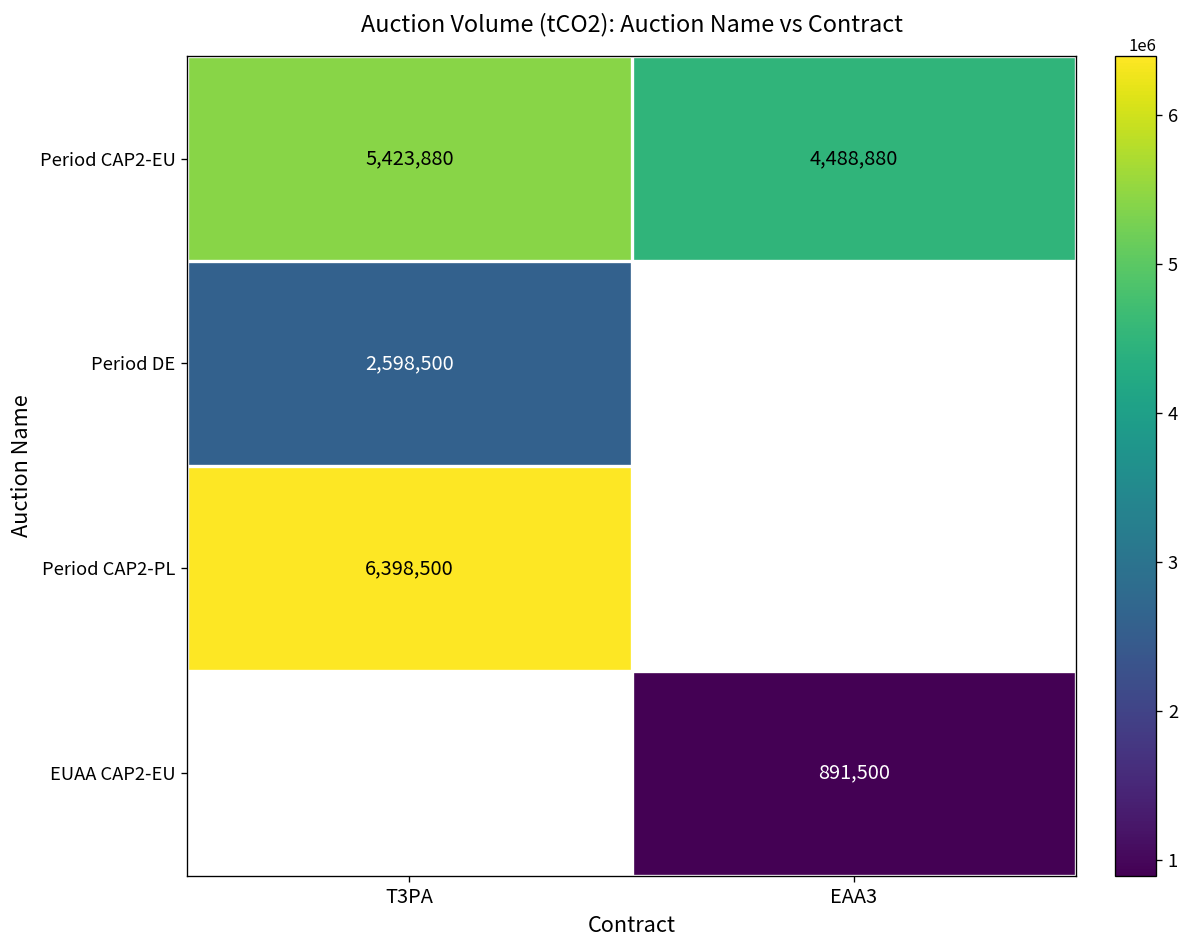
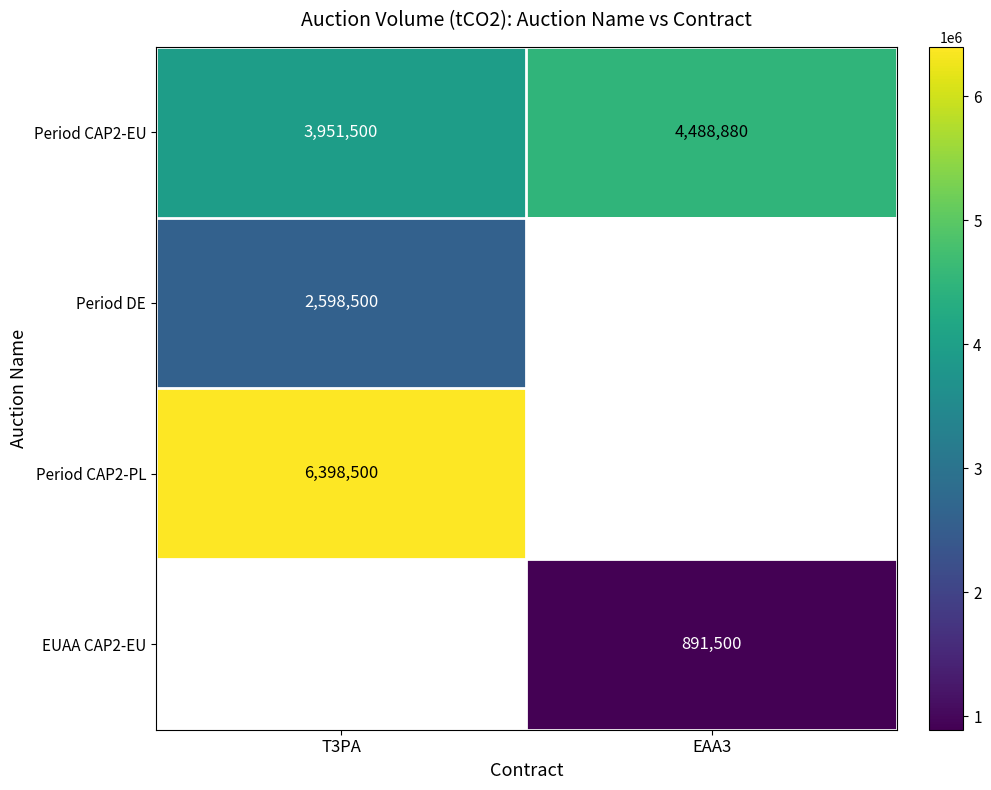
Period CAP2-EU, T3PA: 5,423,880 -> 3,951,500
